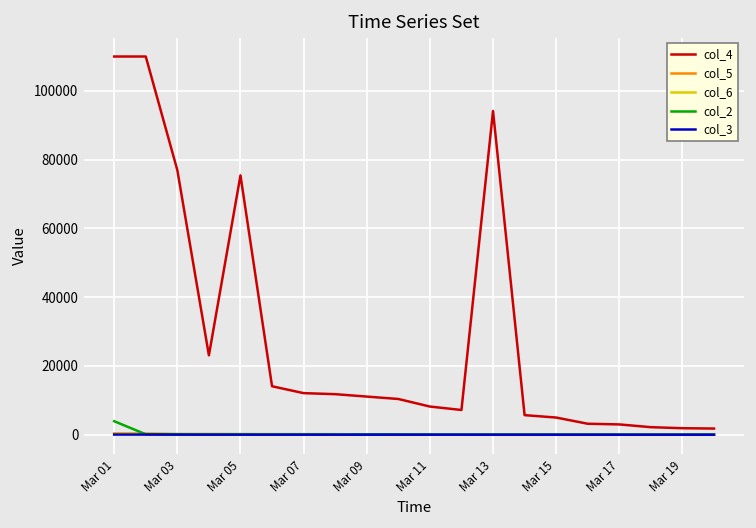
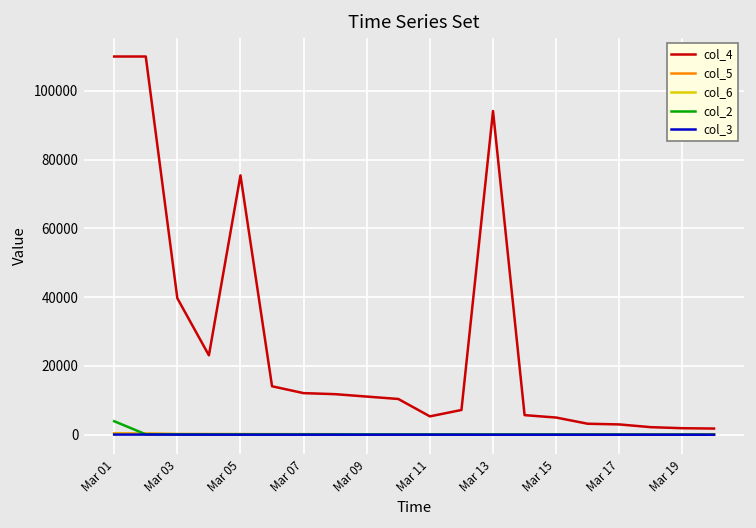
col_4, Mar 03: 77000 -> 40000
col_4, Mar 11: 8000 -> 5000
